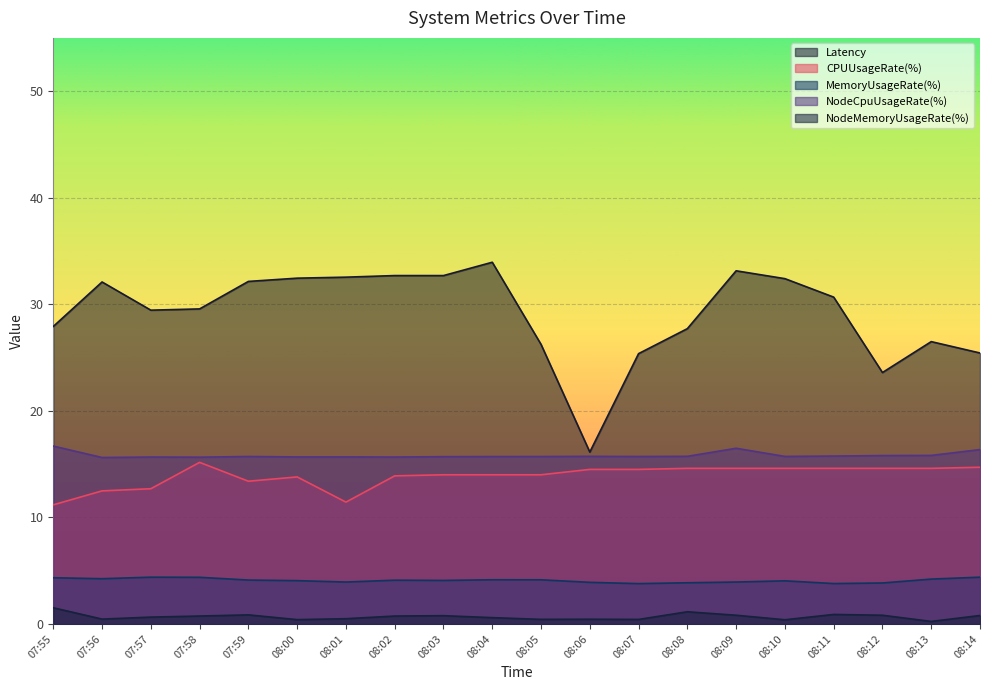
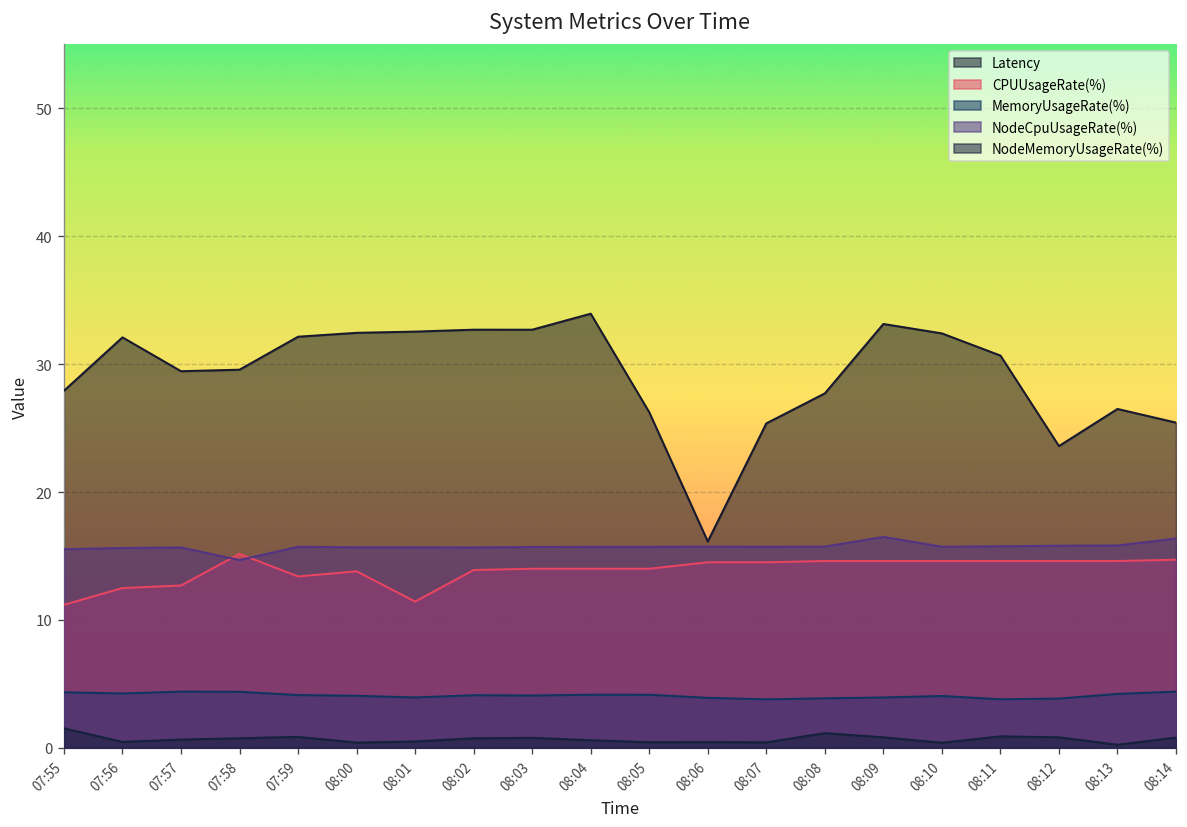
NodeCpuUsageRate(%), 07:55: 16.7 -> 15.5
NodeCpuUsageRate(%), 07:58: 15.7 -> 14.7
